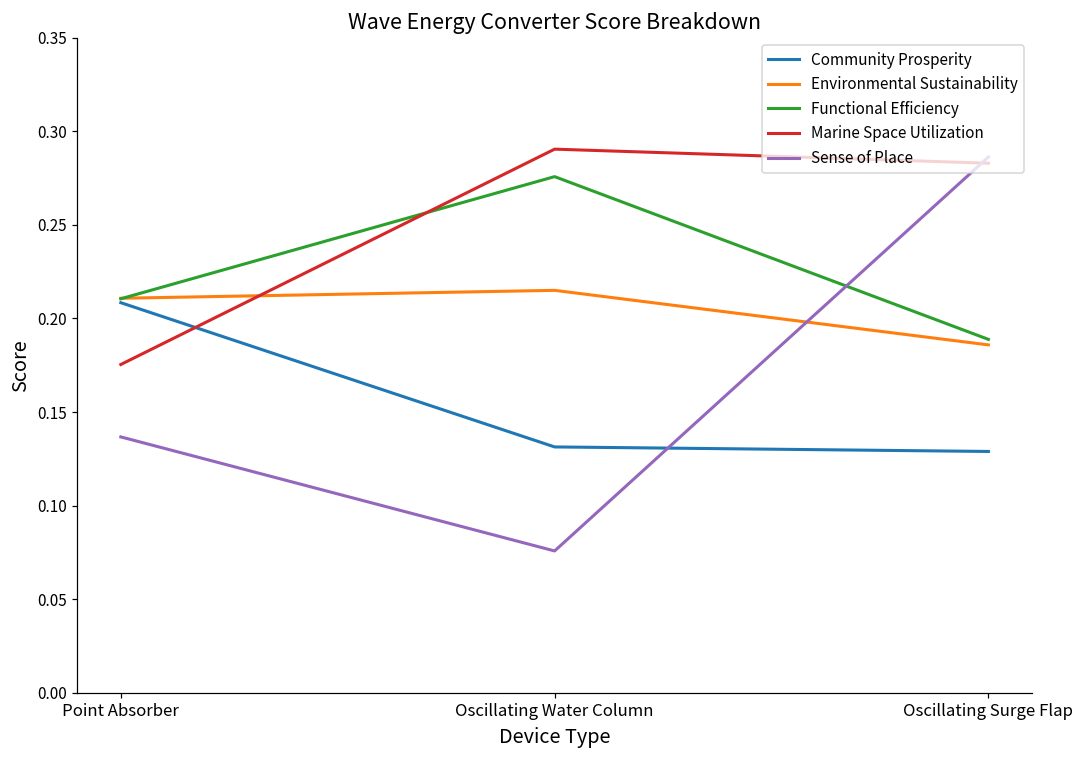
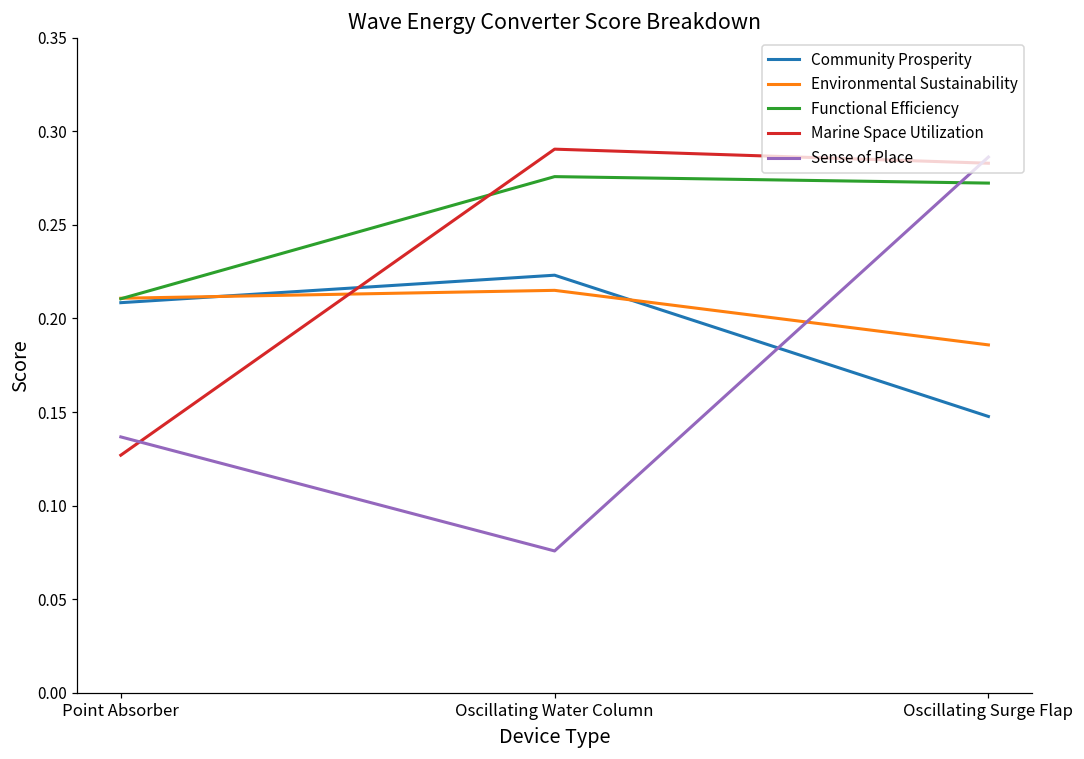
Marine Space Utilization, Point Absorber: 0.175 -> 0.127
Community Prosperity, Oscillating Water Column: 0.131 -> 0.223
Community Prosperity, Oscillating Surge Flap: 0.129 -> 0.148
Functional Efficiency, Oscillating Surge Flap: 0.189 -> 0.272
